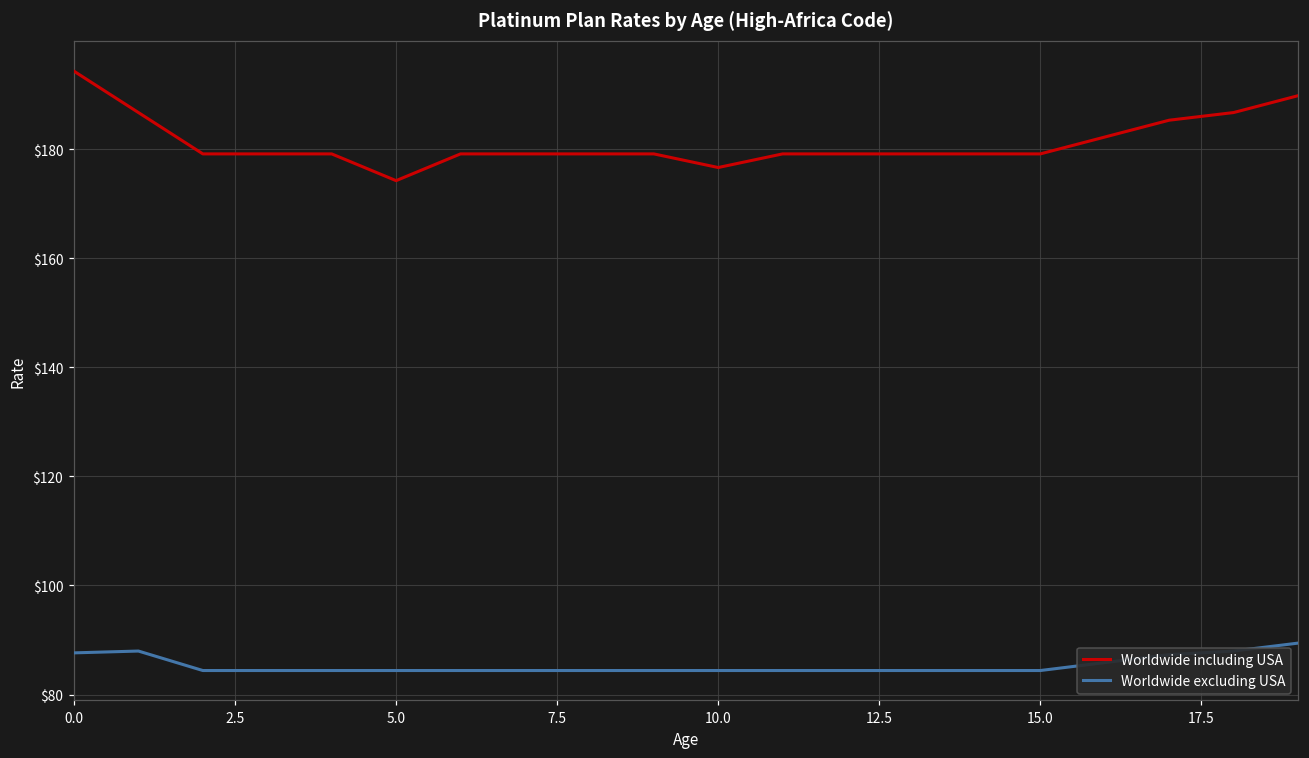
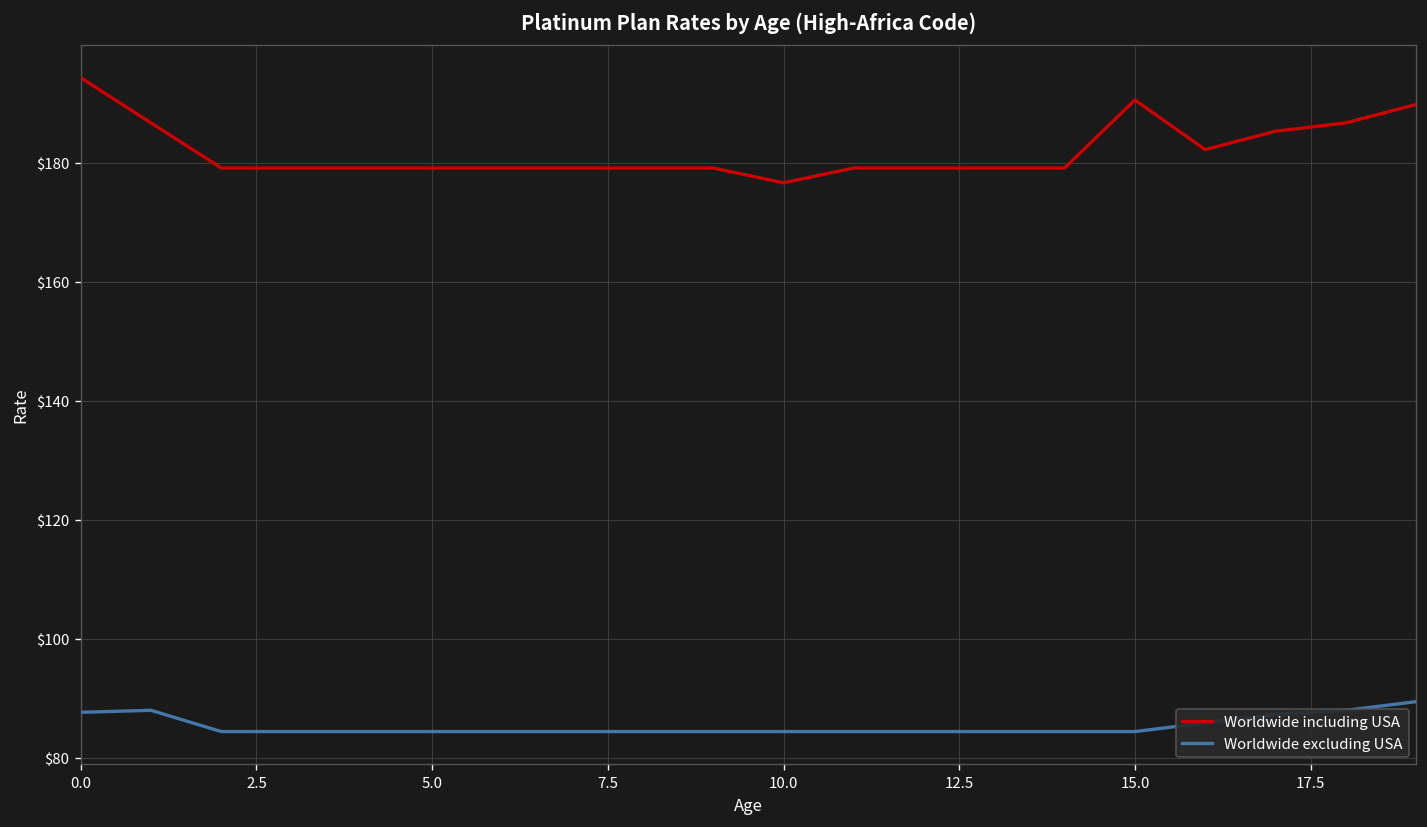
Worldwide including USA, 5.0: $174 -> $179
Worldwide including USA, 15.0: $179 -> $191
